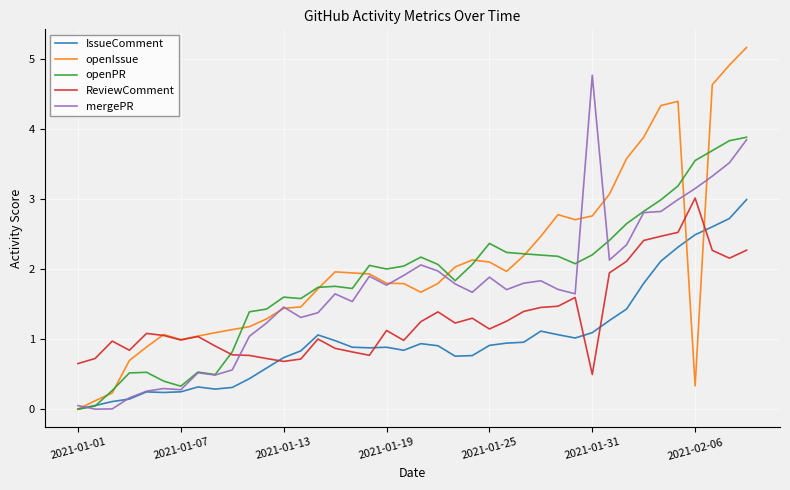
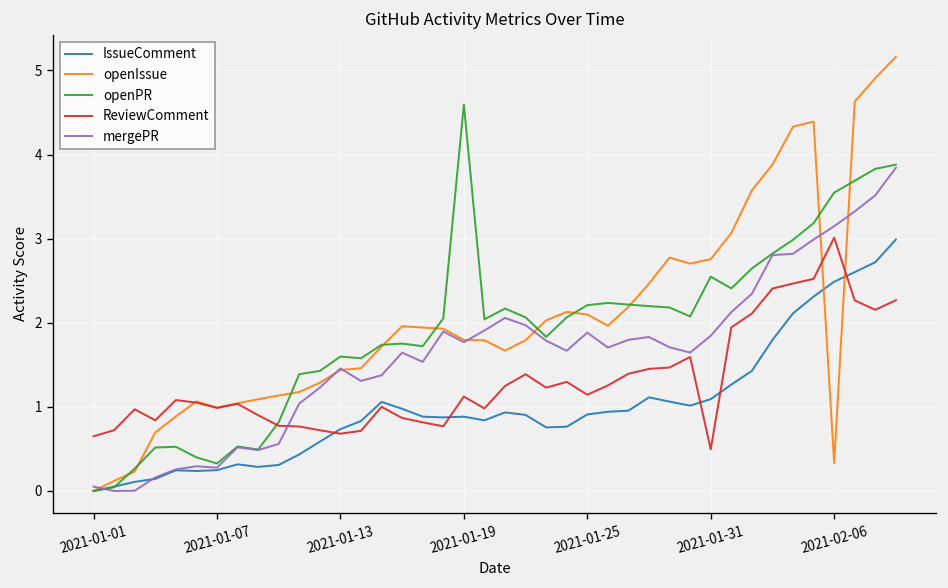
openPR, 2021-01-19: 2.0 -> 4.6
openPR, 2021-01-25: 2.4 -> 2.2
openPR, 2021-01-31: 2.2 -> 2.5
mergePR, 2021-01-31: 4.8 -> 1.8
